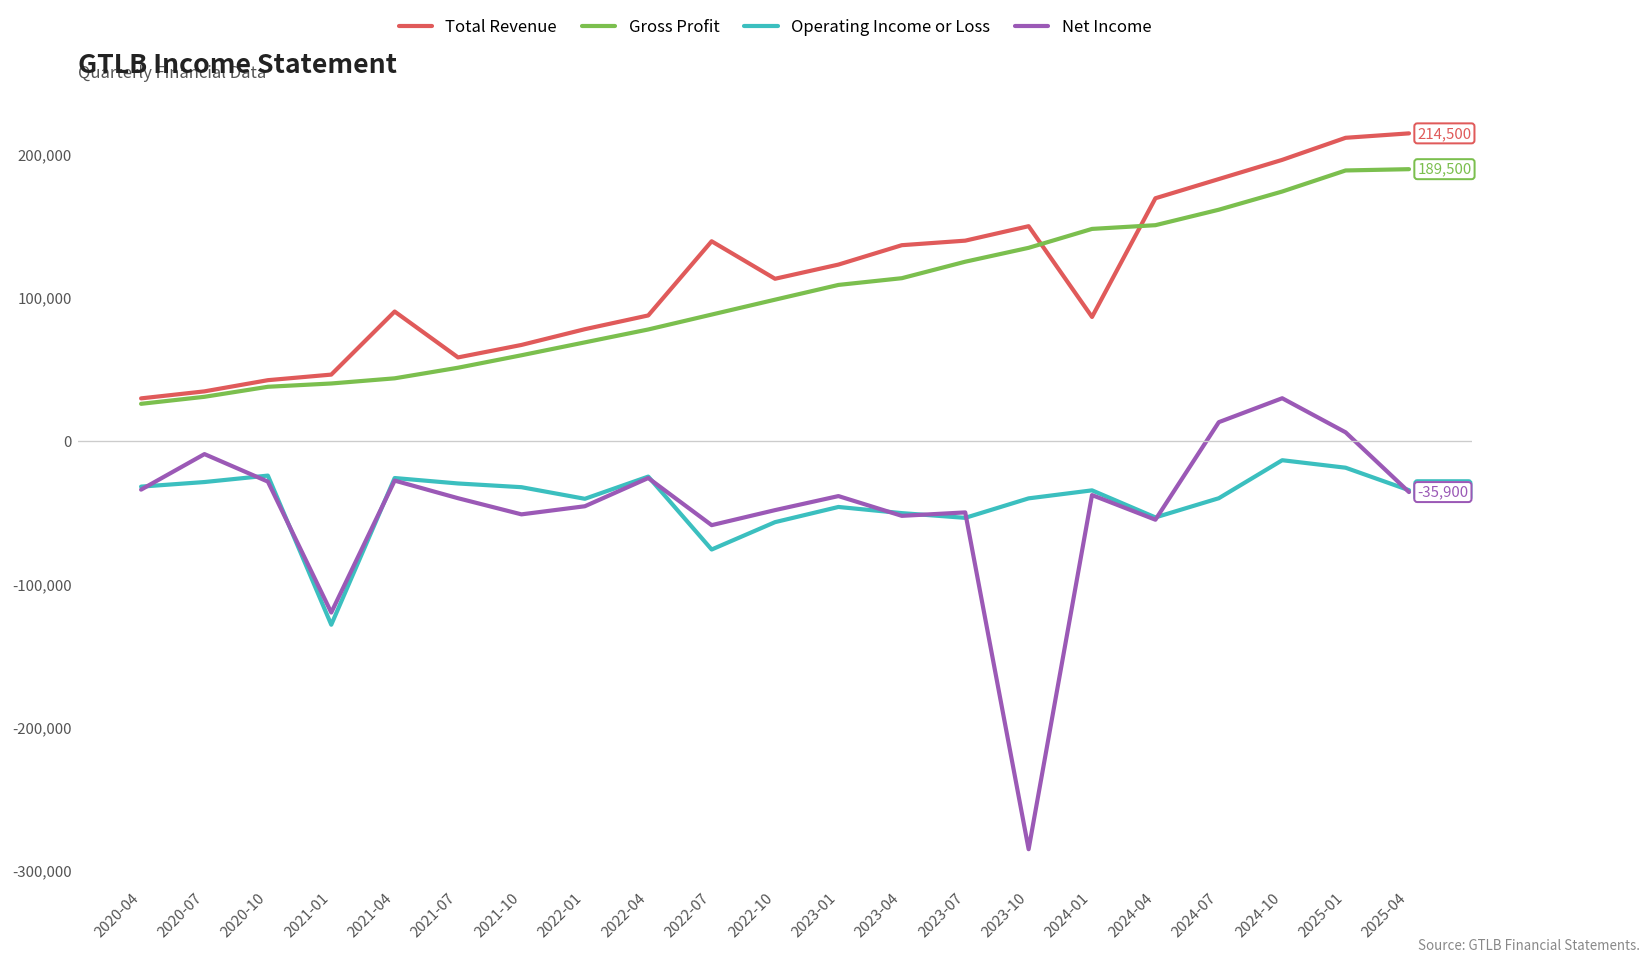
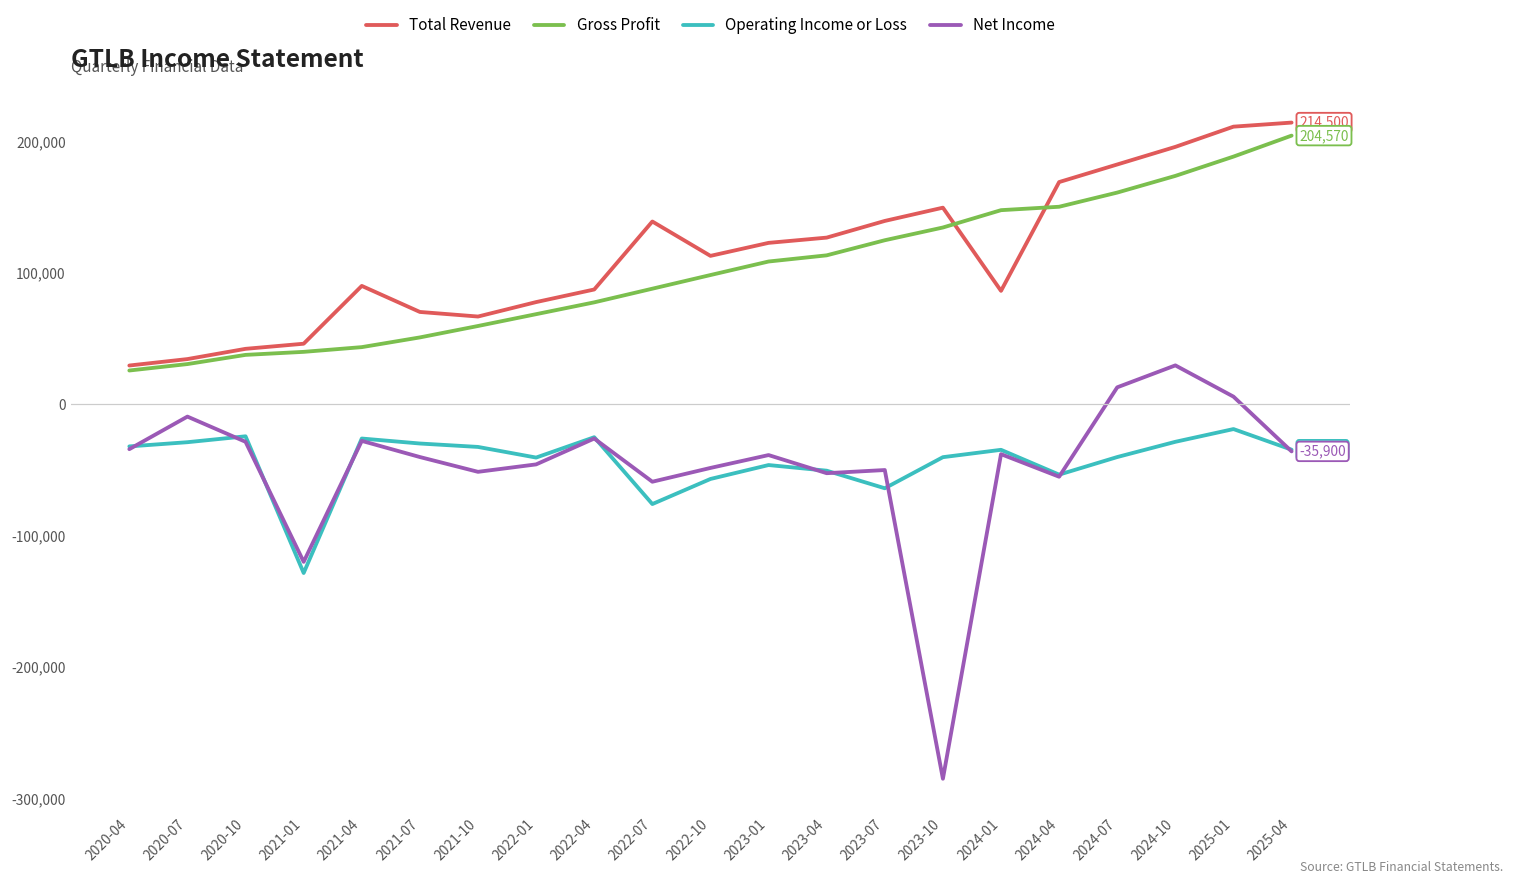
Total Revenue, 2021-07: 58,000 -> 70,000
Total Revenue, 2023-04: 136,000 -> 127,000
Operating Income or Loss, 2023-07: -54,000 -> -64,000
Operating Income or Loss, 2024-10: -14,000 -> -29,000
Gross Profit, 2025-04: 189,500 -> 204,570
